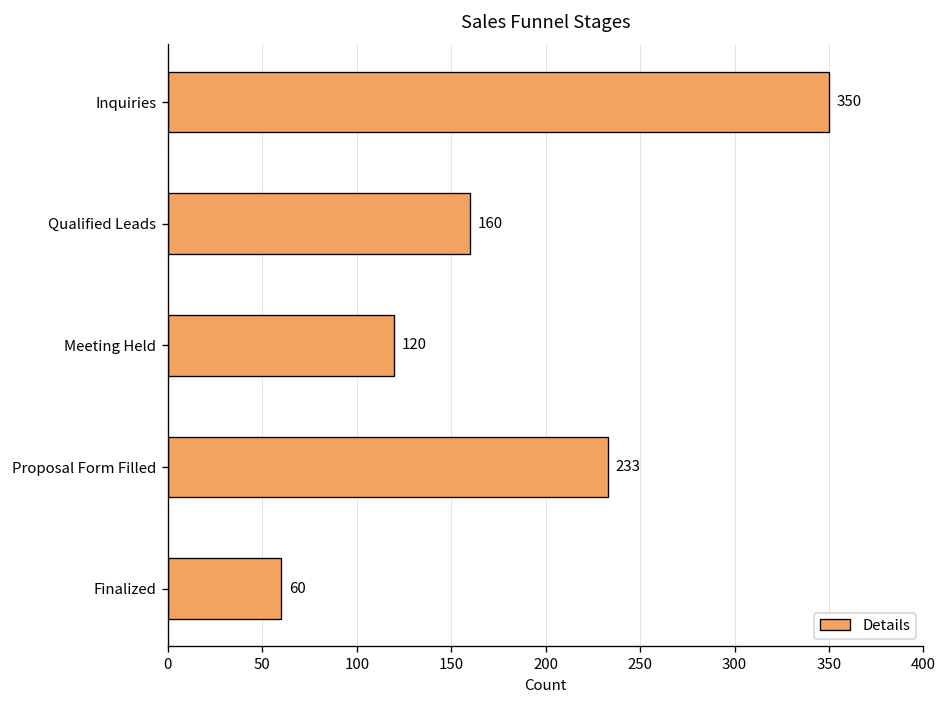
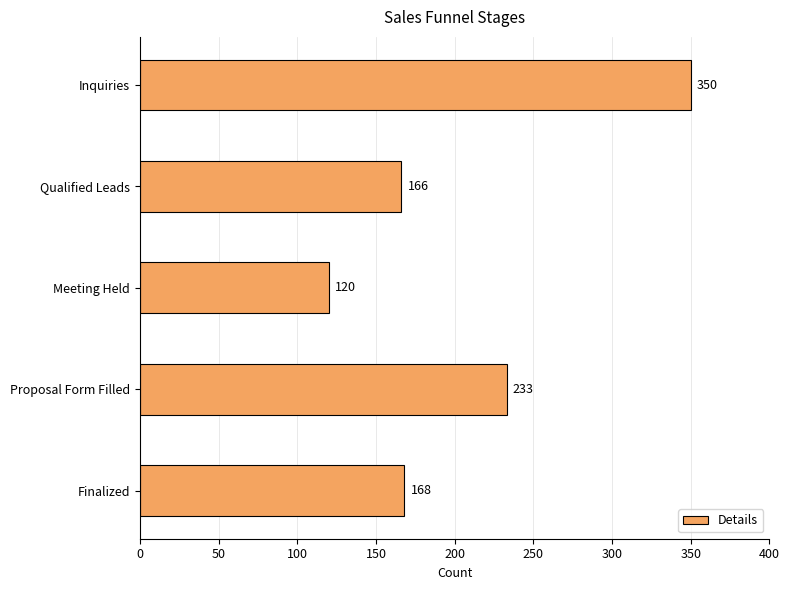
Qualified Leads: 160 -> 166
Finalized: 60 -> 168
